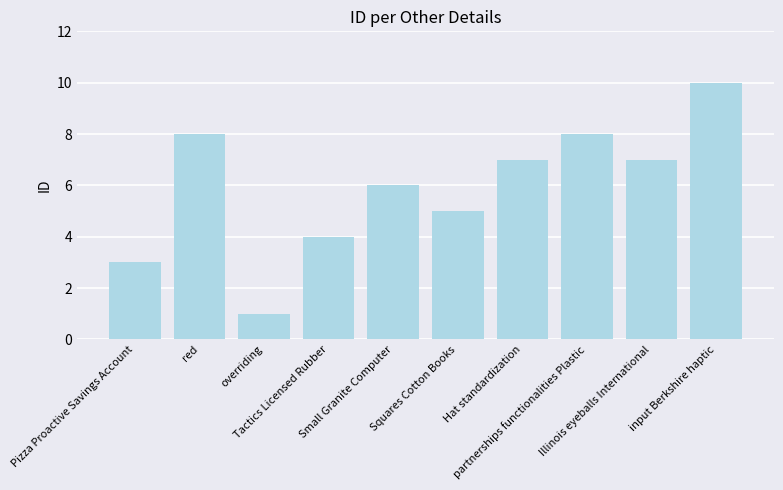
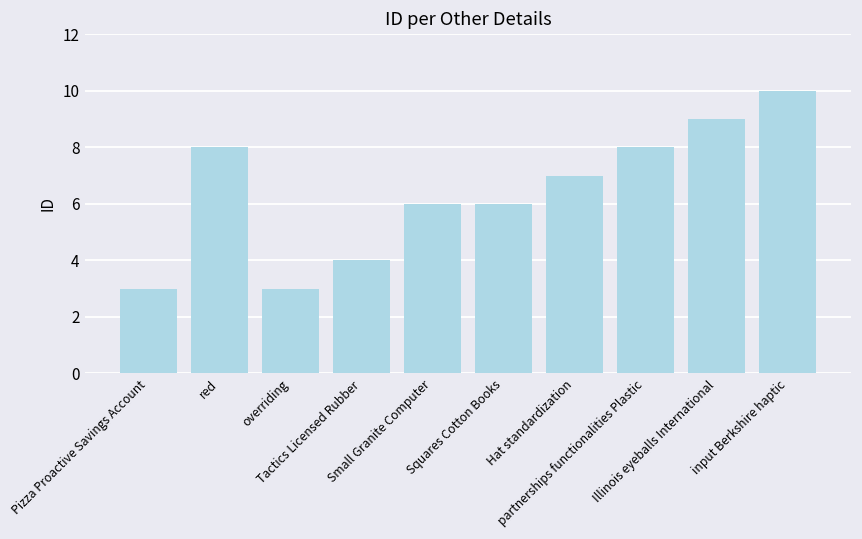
overriding: 1 -> 3
Squares Cotton Books: 5 -> 6
Illinois eyeballs International: 7 -> 9
